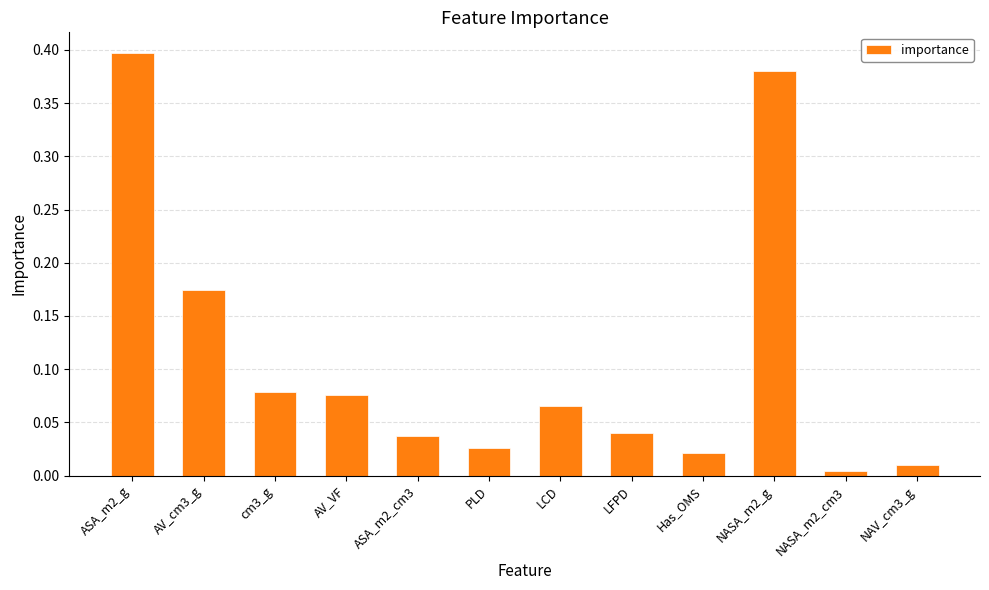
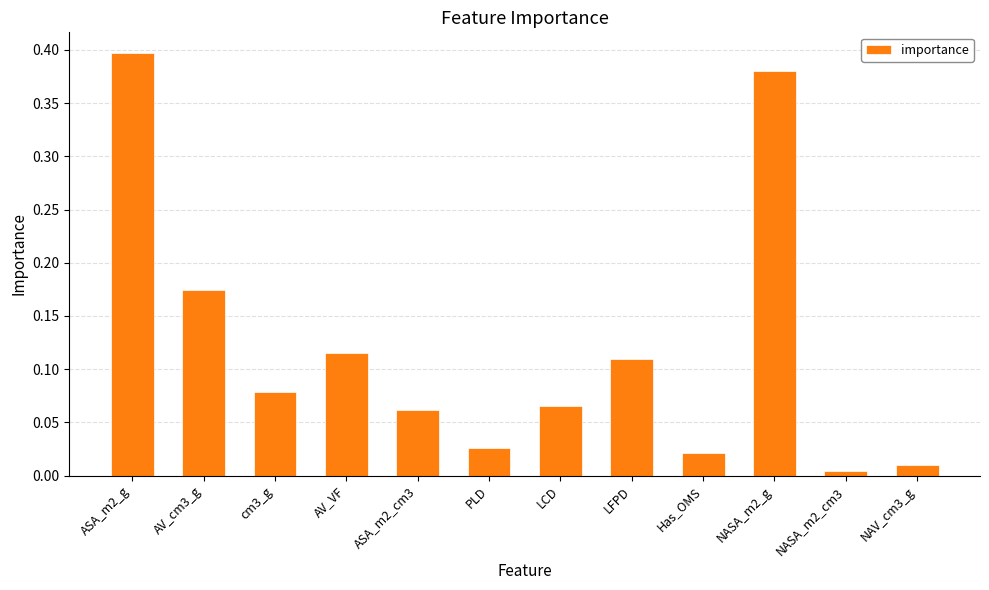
AV_VF: 0.076 -> 0.115
ASA_m2_cm3: 0.037 -> 0.061
LFPD: 0.040 -> 0.109
